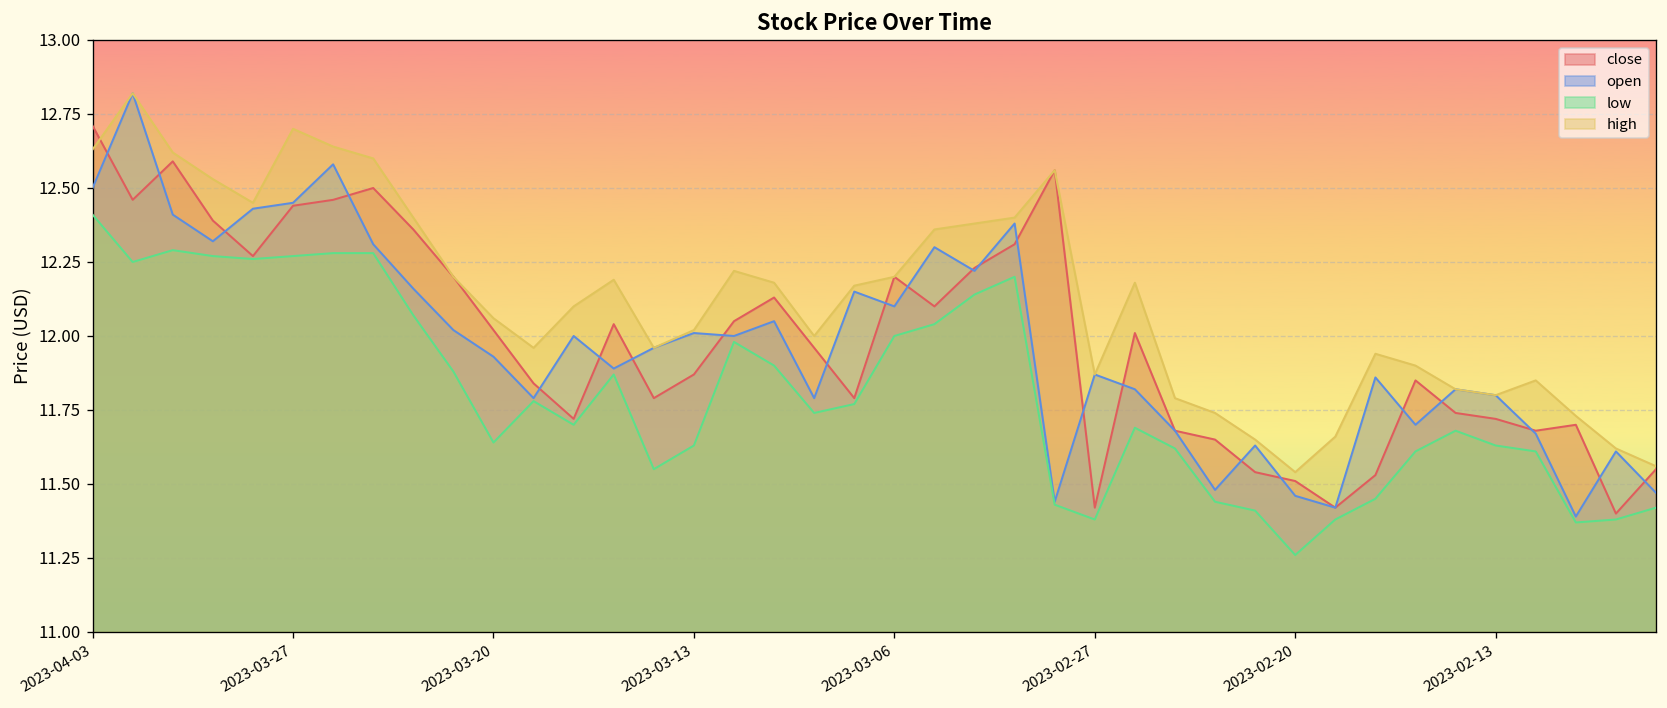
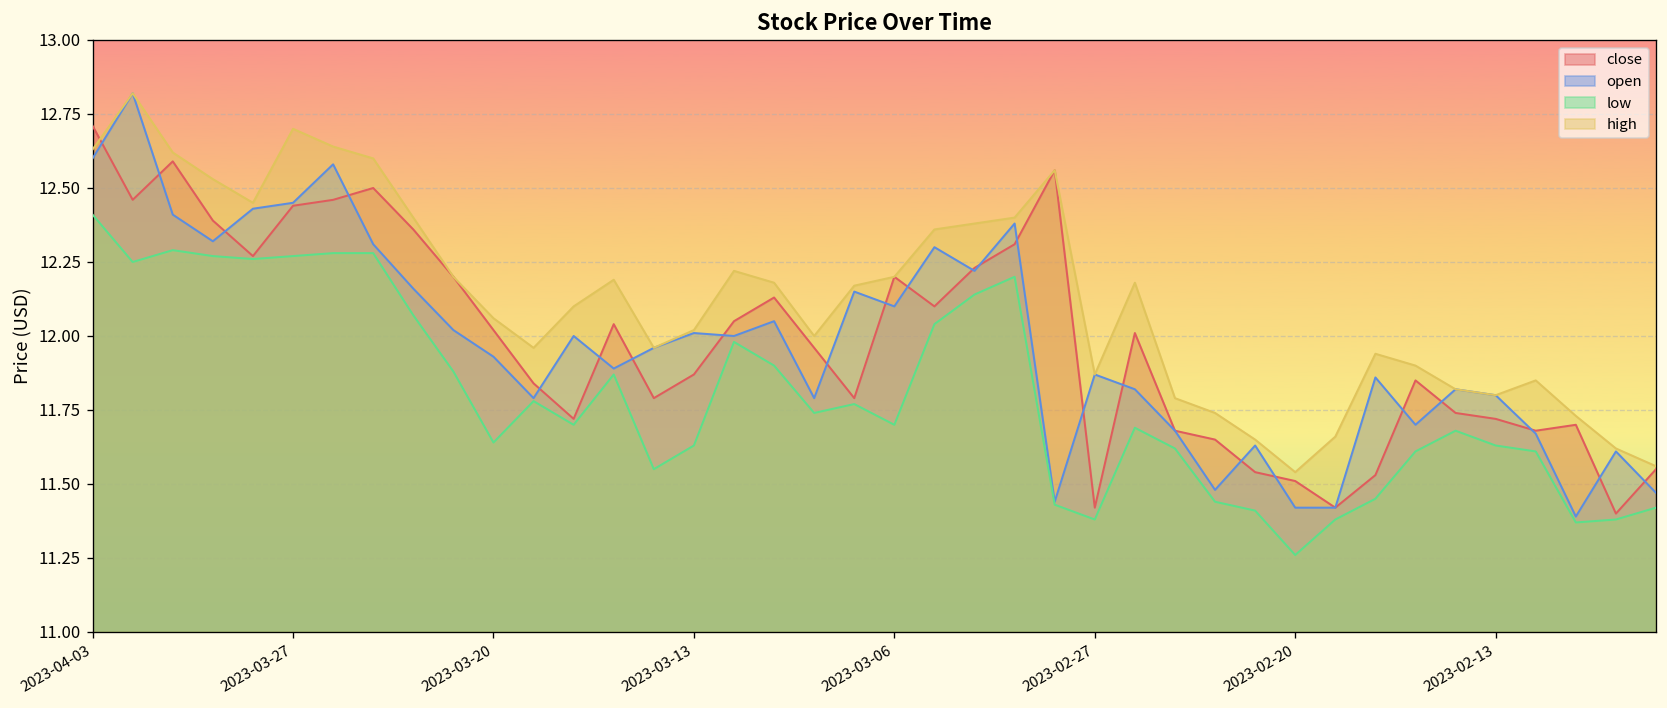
open, 2023-04-03: 12.5 -> 12.6
low, 2023-03-06: 12.0 -> 11.7
open, 2023-02-20: 11.46 -> 11.42
